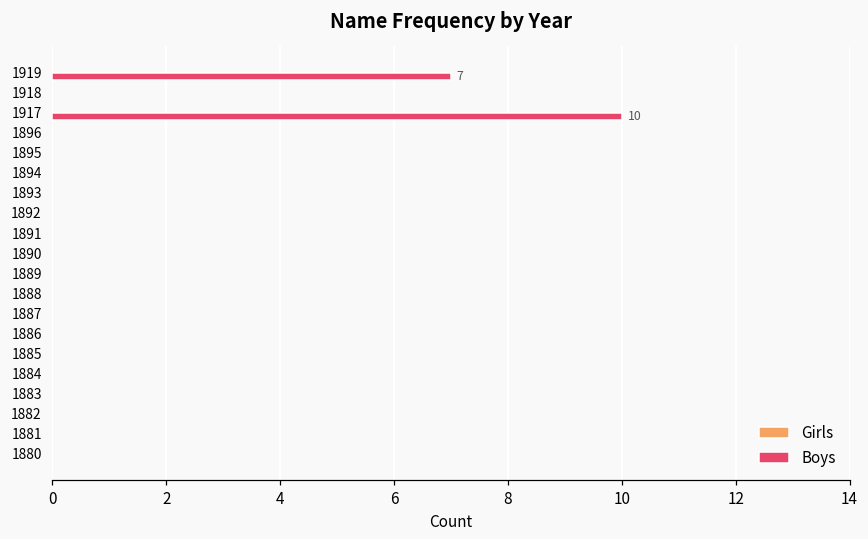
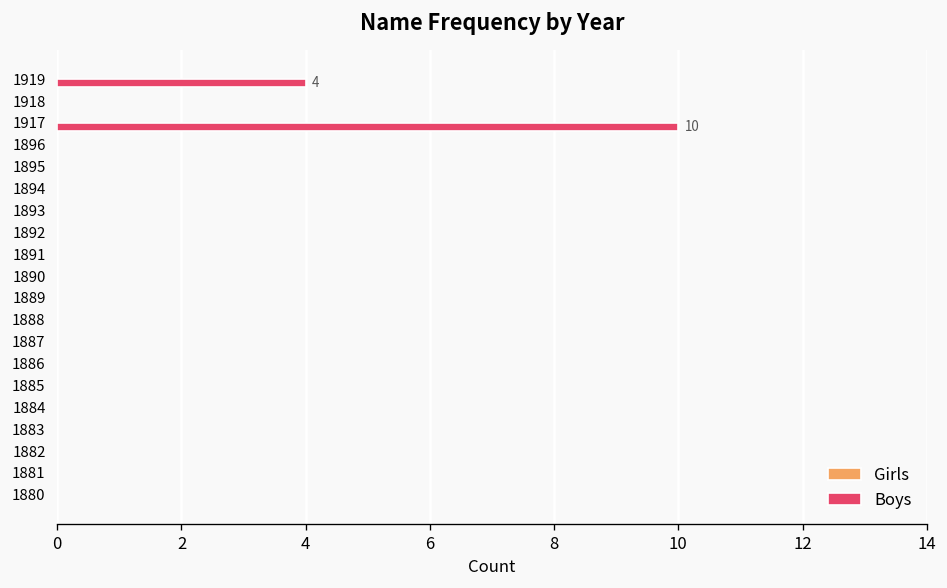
Boys, 1919: 7 -> 4
